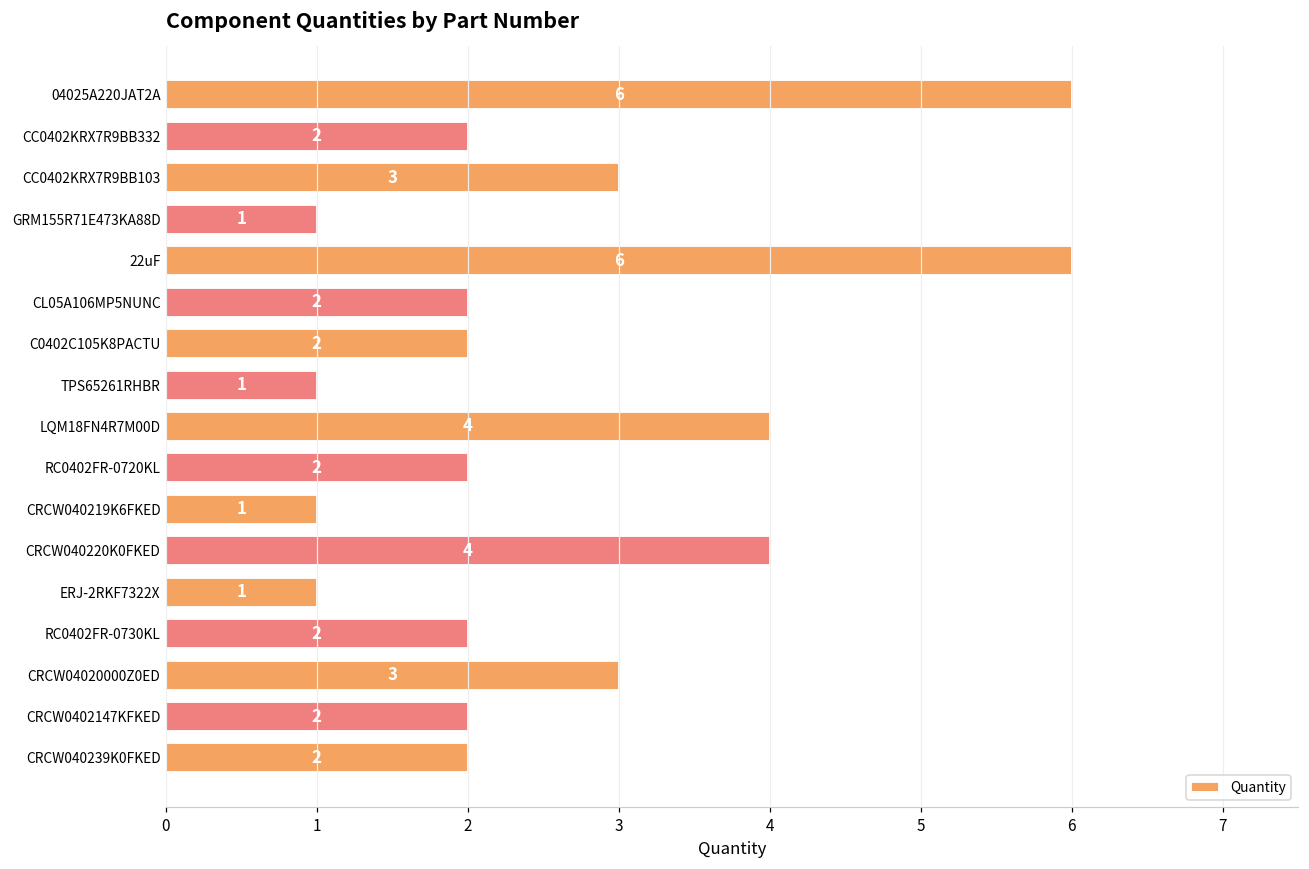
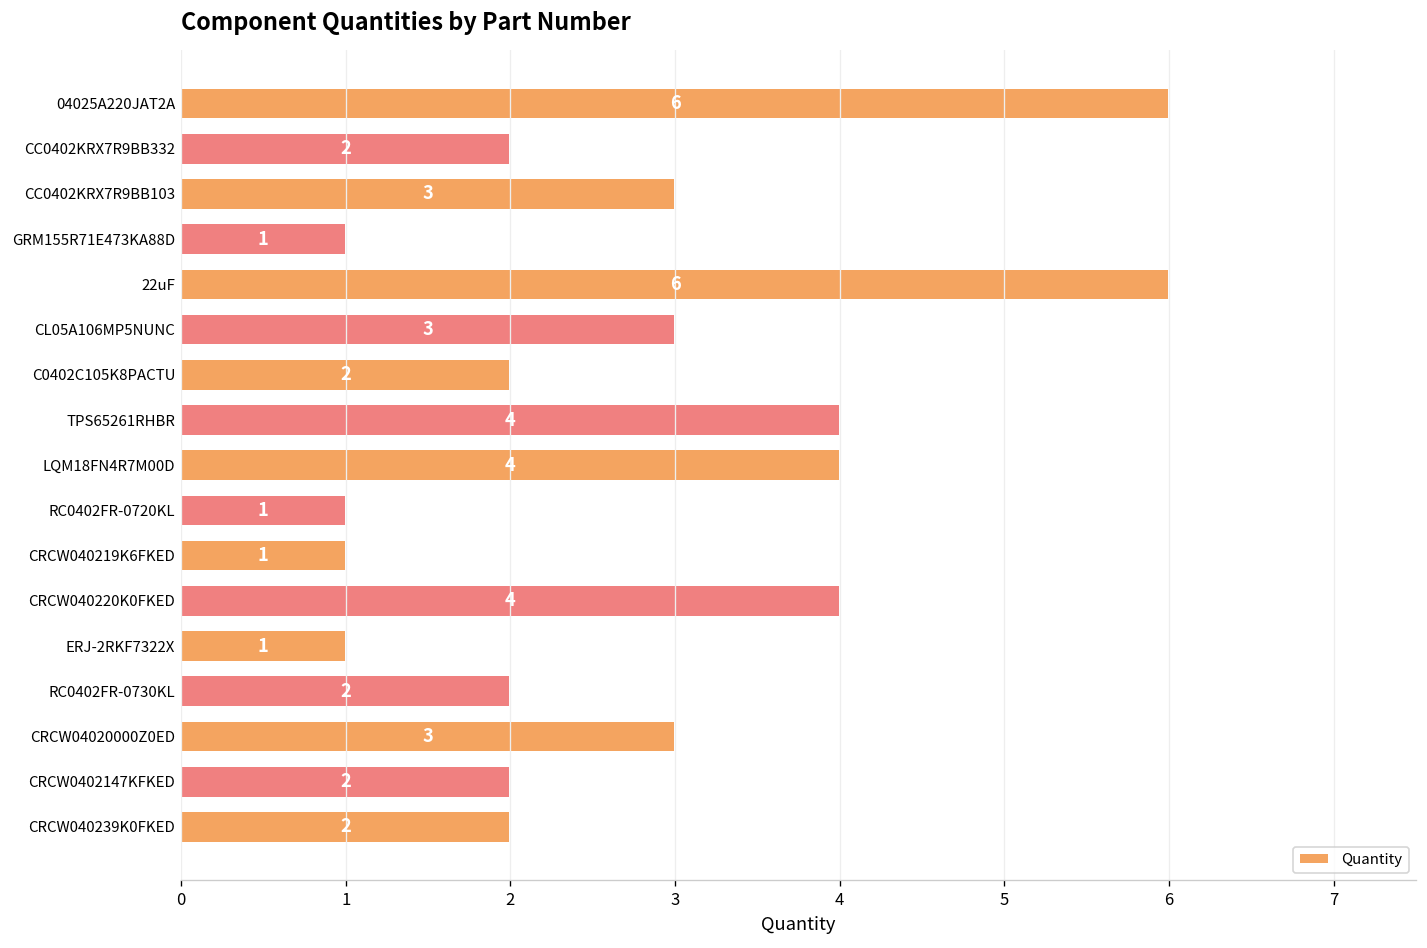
CL05A106MP5NUNC: 2 -> 3
TPS65261RHBR: 1 -> 4
RC0402FR-0720KL: 2 -> 1
